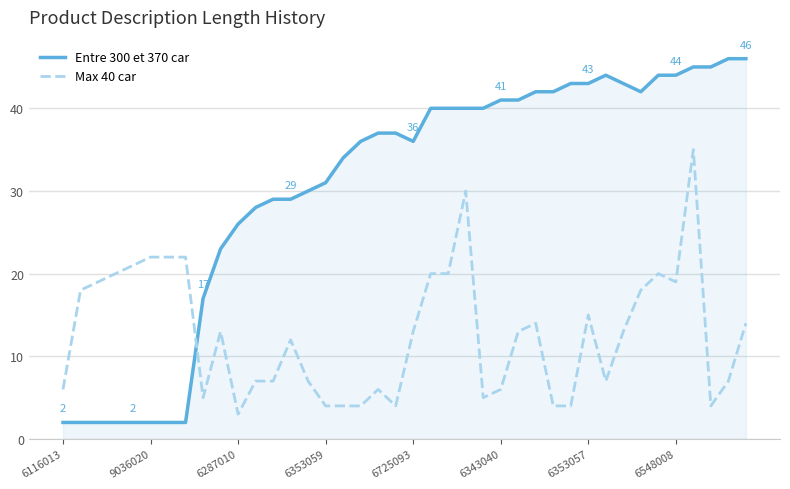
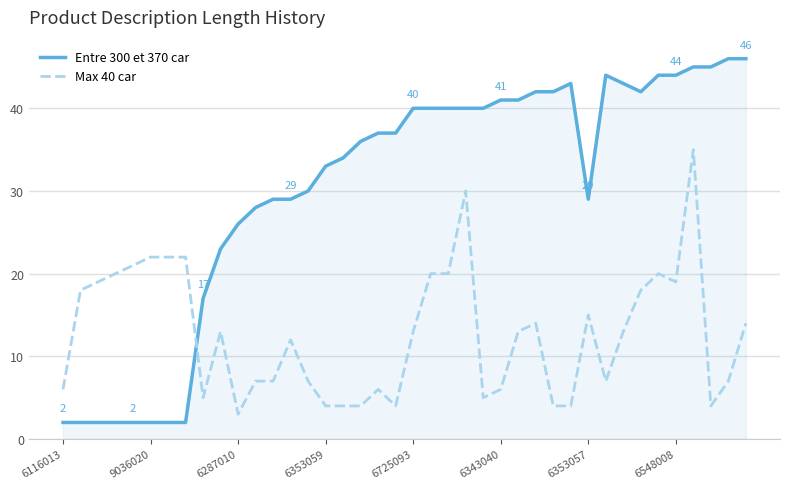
Entre 300 et 370 car, 6353059: 31 -> 33
Entre 300 et 370 car, 6725093: 36 -> 40
Entre 300 et 370 car, 6353057: 43 -> 29
